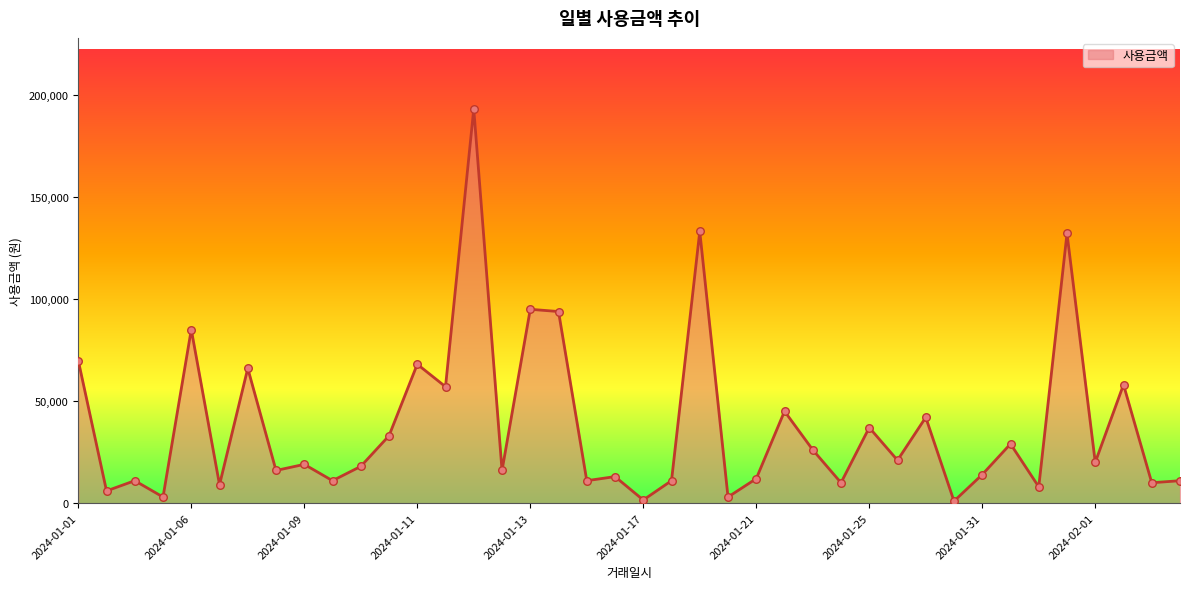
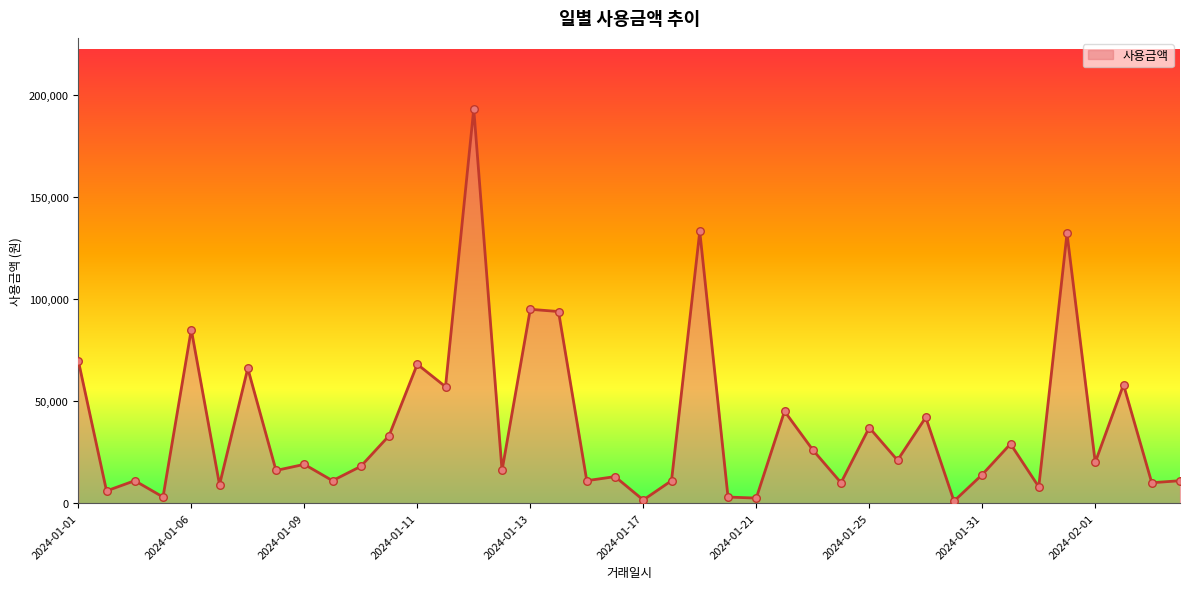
2024-01-21: 12,000 -> 2,000
